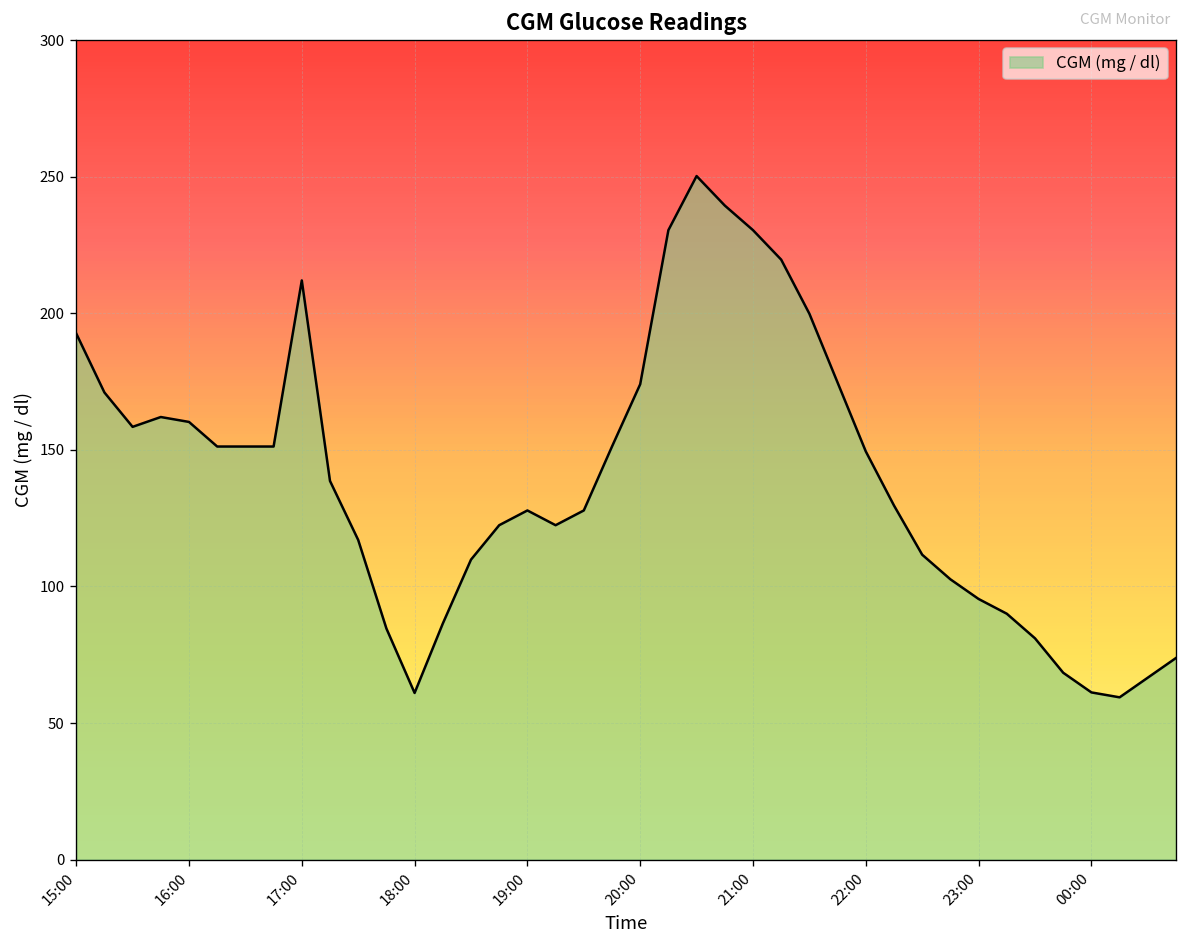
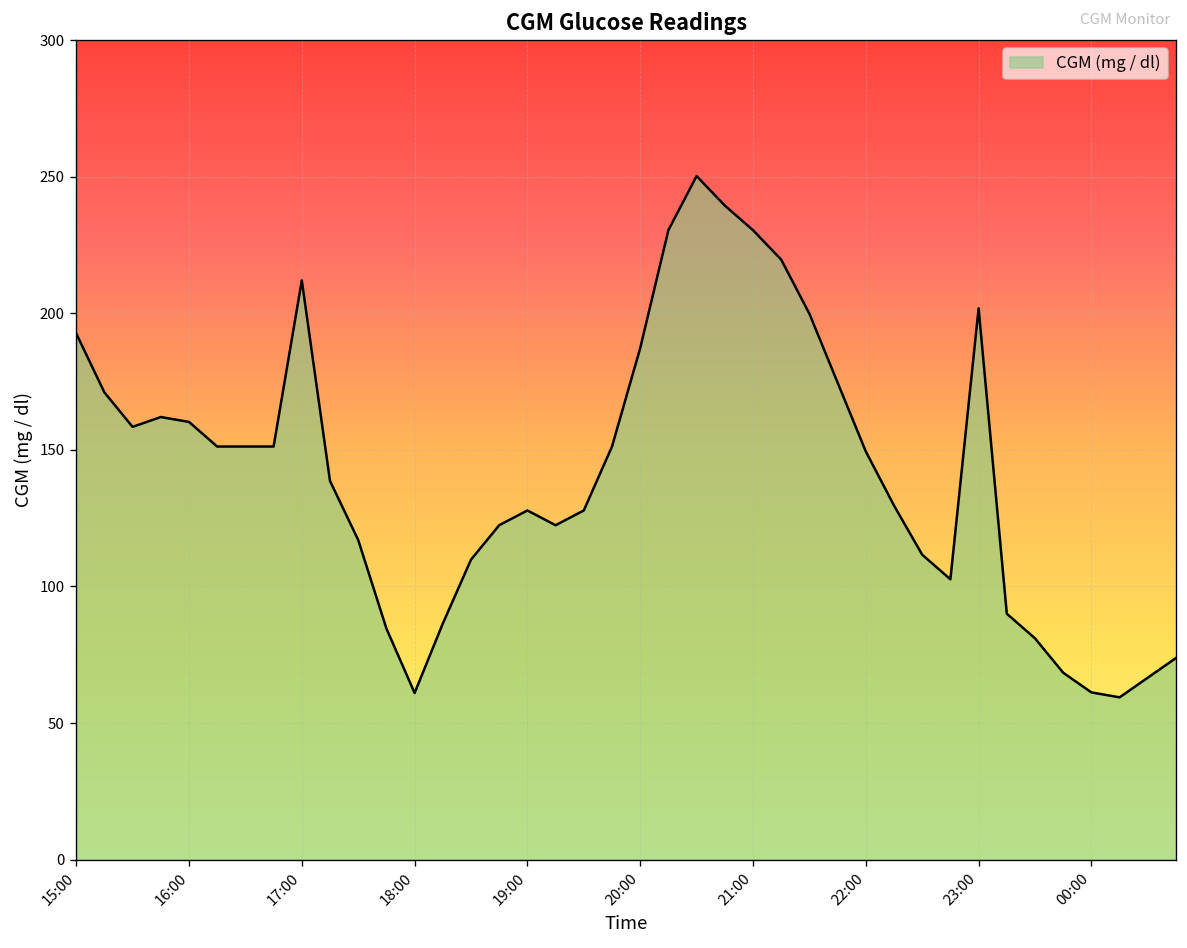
20:00: 174 -> 187
23:00: 95 -> 202
